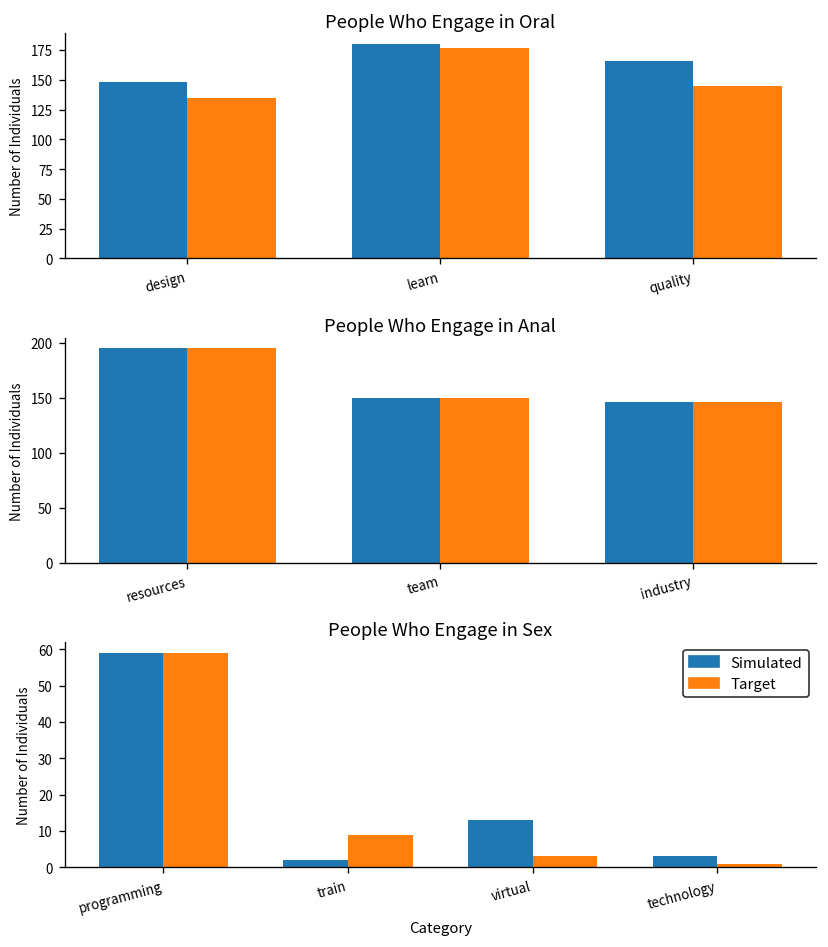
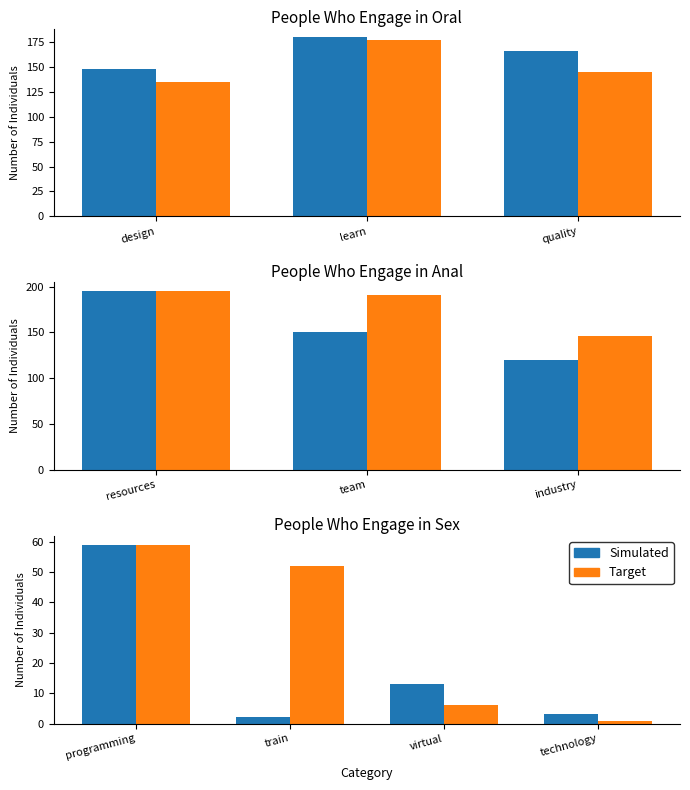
People Who Engage in Anal, Target, team: 150 -> 190
People Who Engage in Anal, Simulated, industry: 150 -> 120
People Who Engage in Sex, Target, train: 9 -> 52
People Who Engage in Sex, Target, virtual: 3 -> 6
